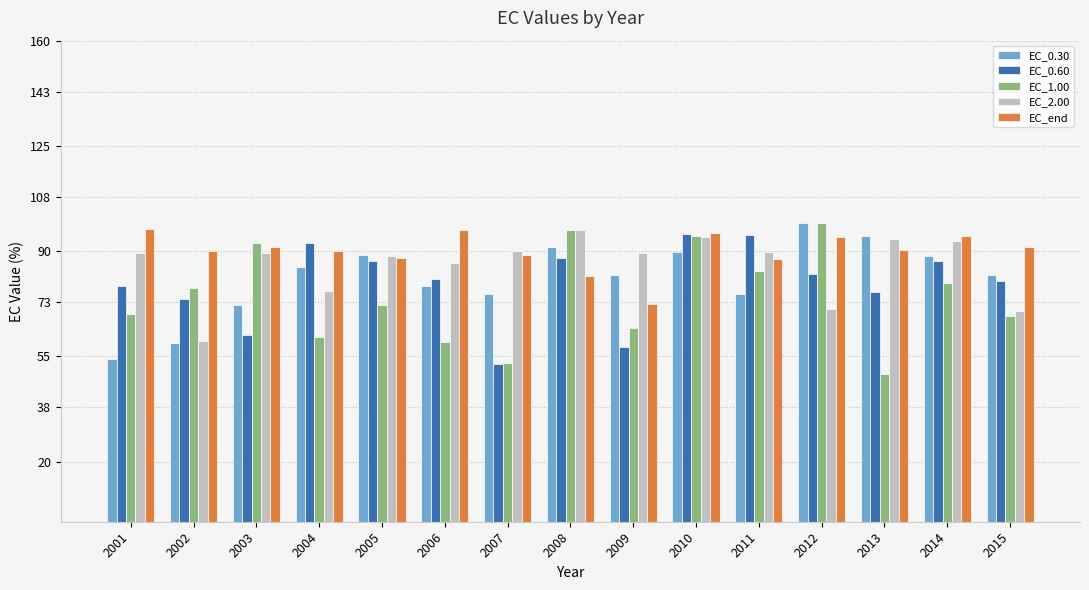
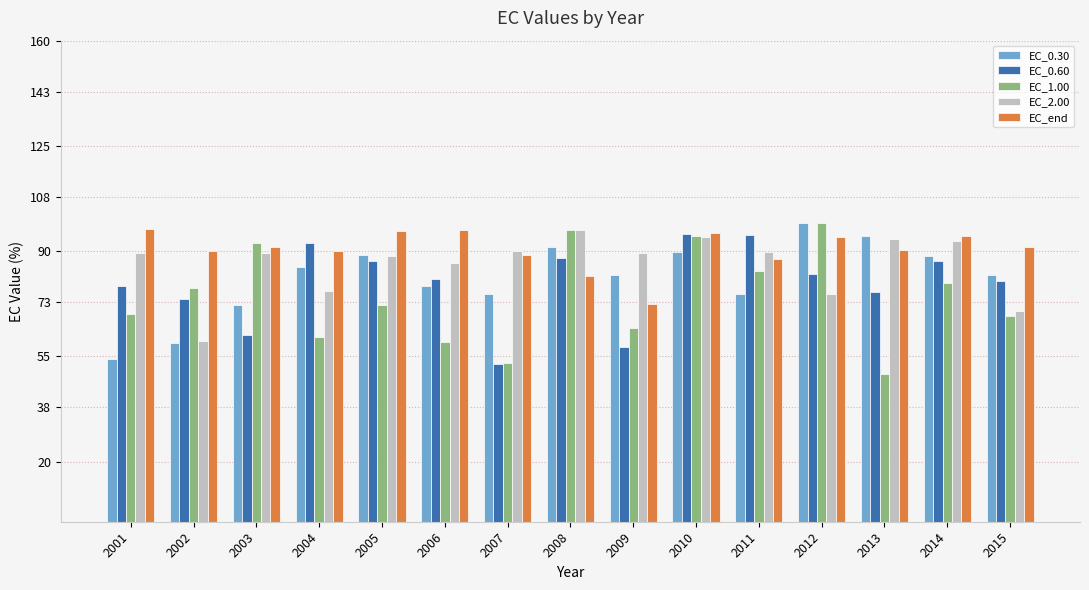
EC_end, 2005: 88 -> 97
EC_2.00, 2012: 71 -> 76
